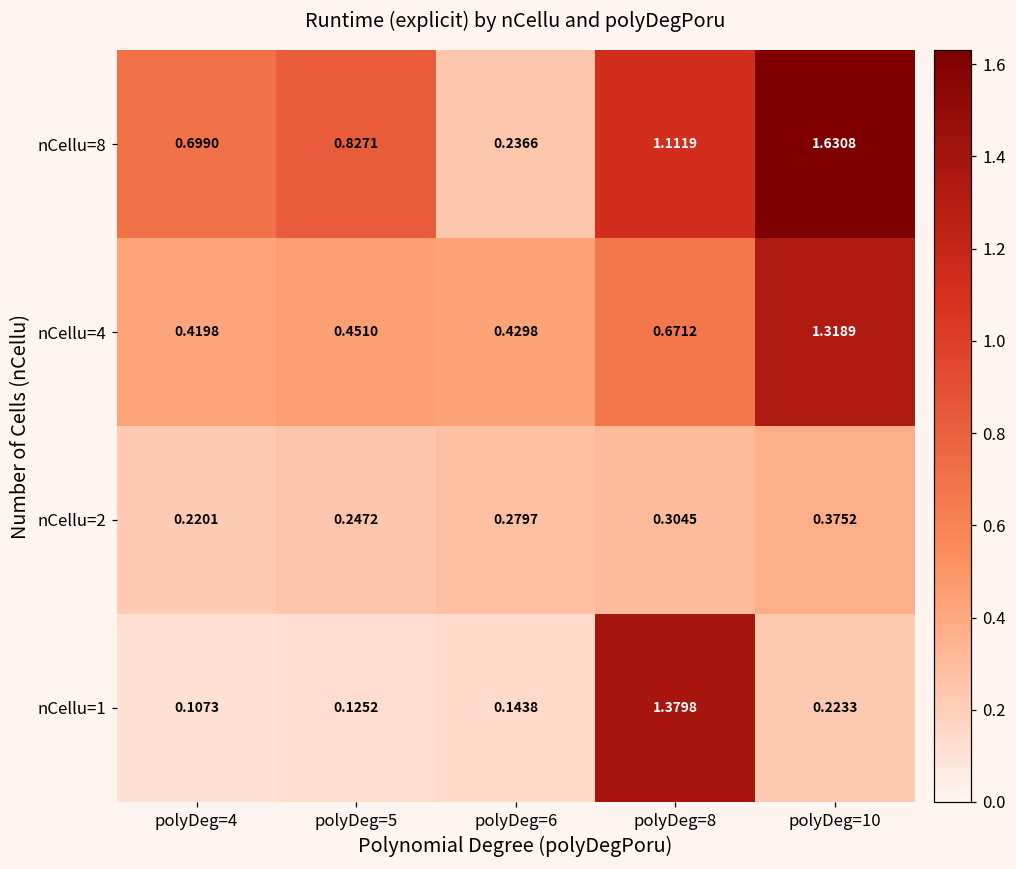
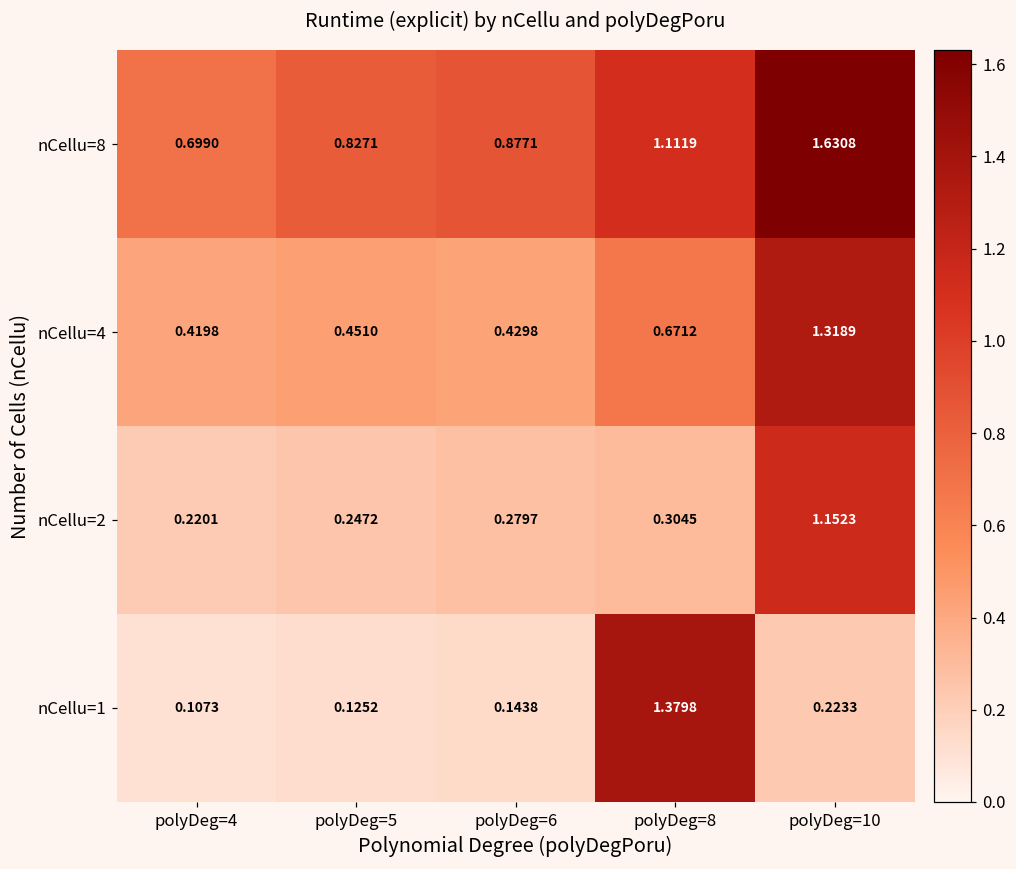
nCellu=8, polyDeg=6: 0.2366 -> 0.8771
nCellu=2, polyDeg=10: 0.3752 -> 1.1523
